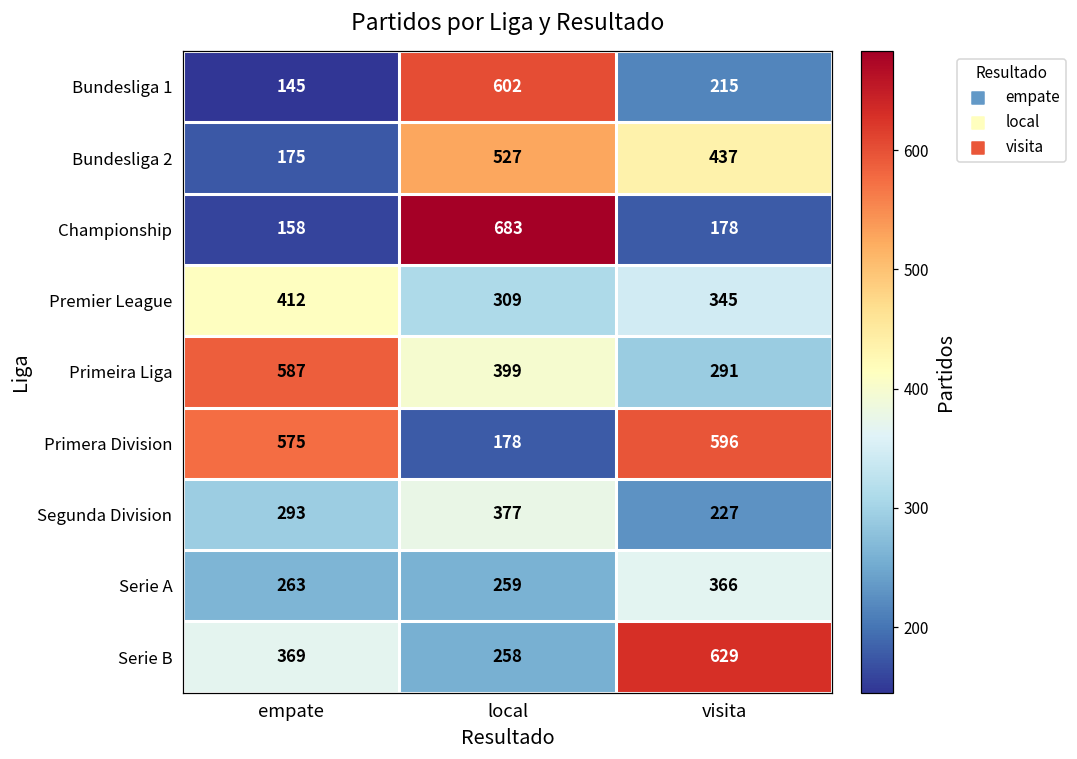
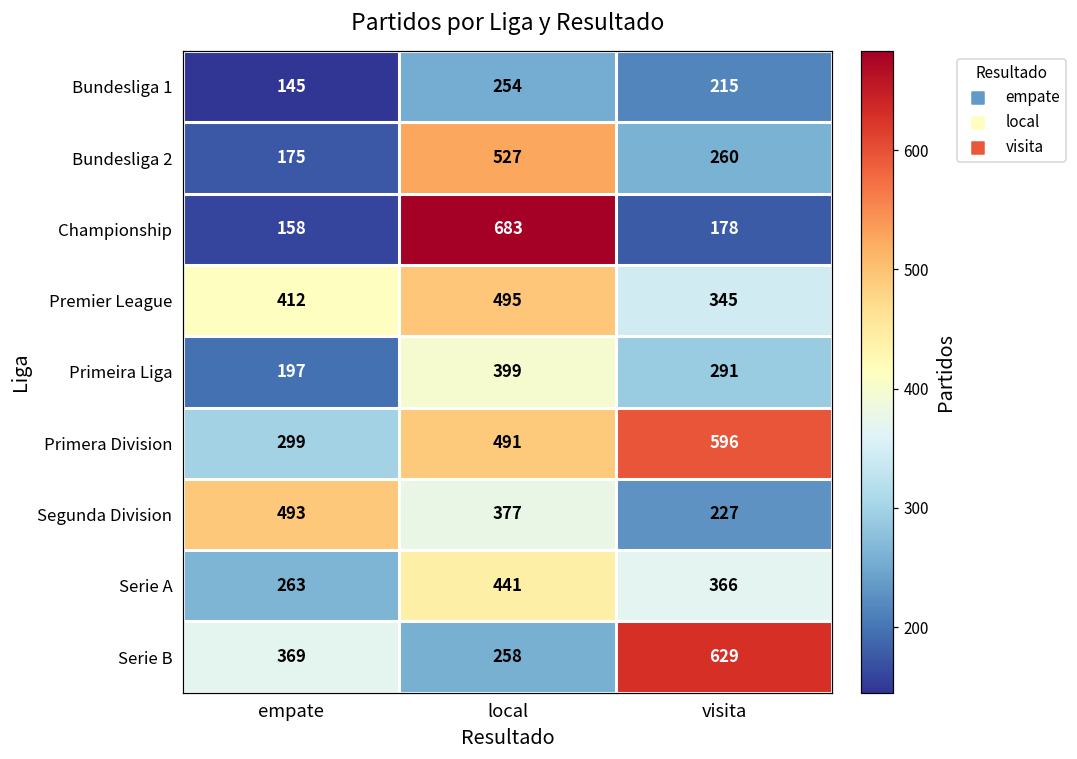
Bundesliga 1, local: 602 -> 254
Bundesliga 2, visita: 437 -> 260
Premier League, local: 309 -> 495
Primeira Liga, empate: 587 -> 197
Primera Division, empate: 575 -> 299
Primera Division, local: 178 -> 491
Segunda Division, empate: 293 -> 493
Serie A, local: 259 -> 441
